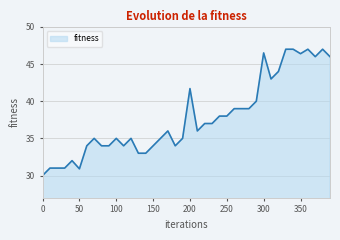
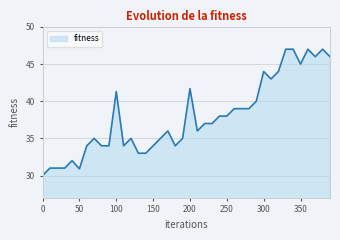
100: 35 -> 41
300: 47 -> 44
350: 46 -> 45
